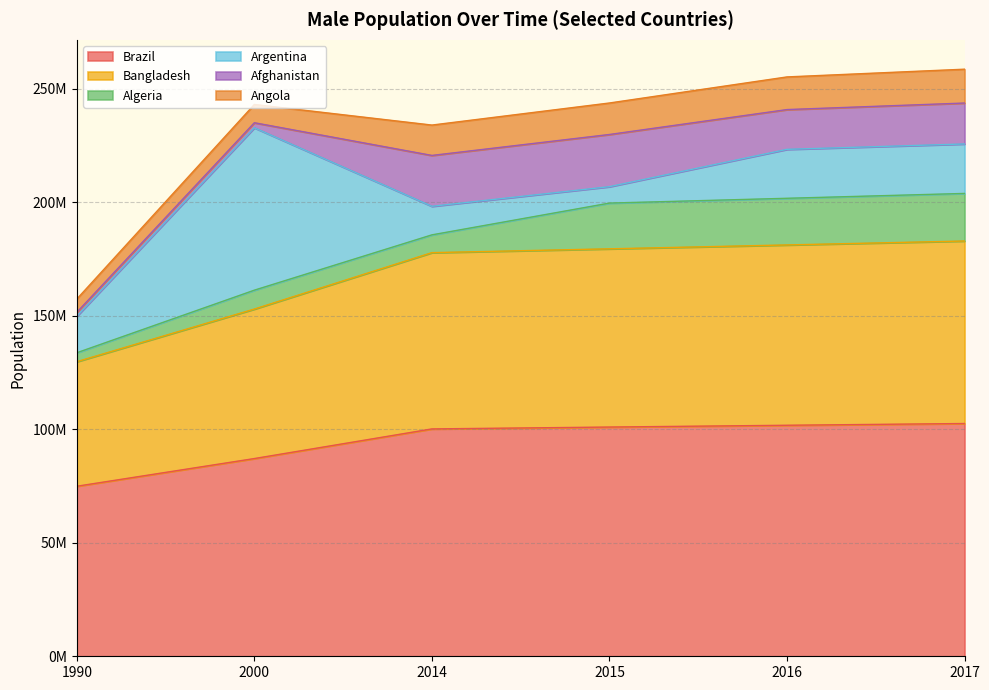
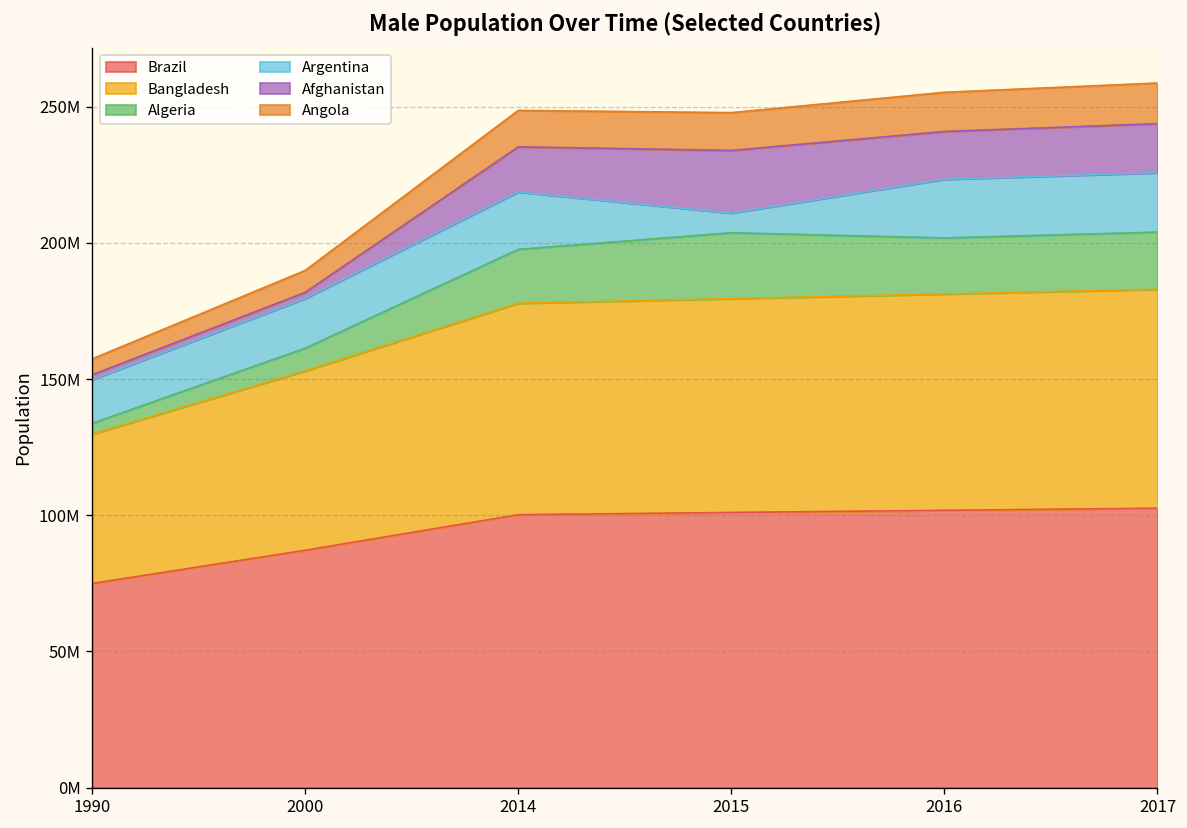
Argentina, 2000: 72000000 -> 18000000
Algeria, 2014: 8000000 -> 20000000
Argentina, 2014: 13000000 -> 21000000
Afghanistan, 2014: 22000000 -> 17000000
Algeria, 2015: 20000000 -> 24000000
